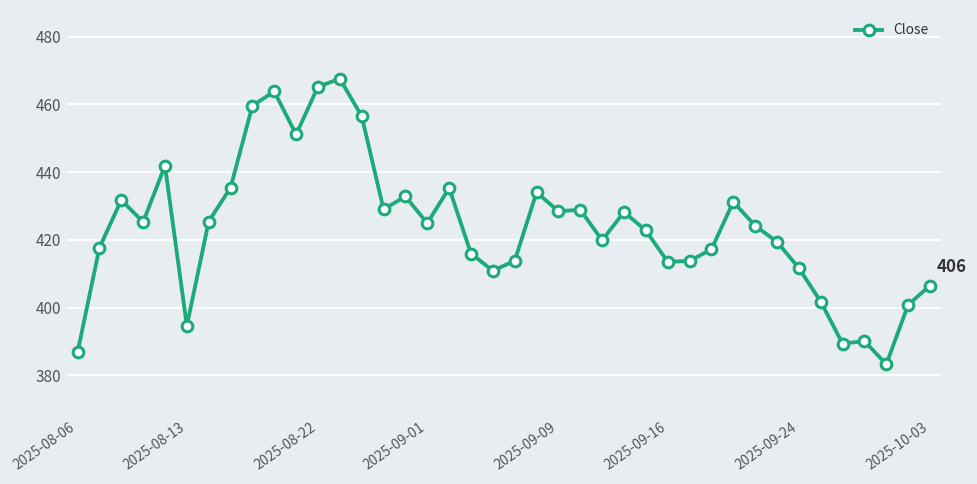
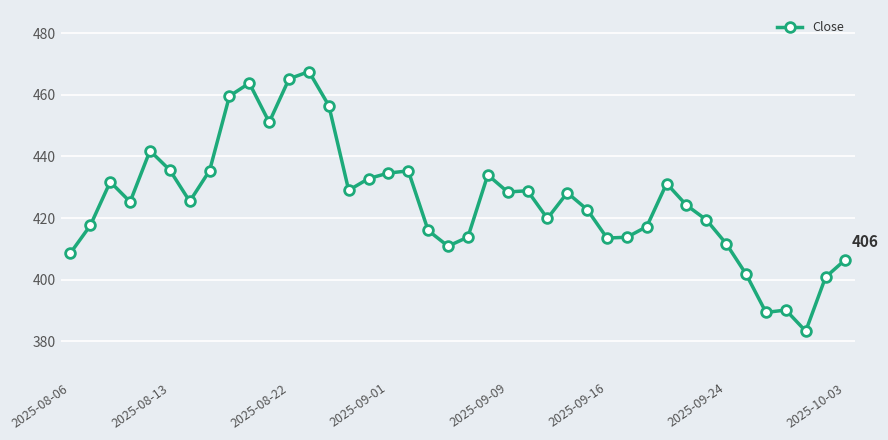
2025-08-06: 387 -> 409
2025-08-13: 395 -> 436
2025-09-01: 425 -> 435
